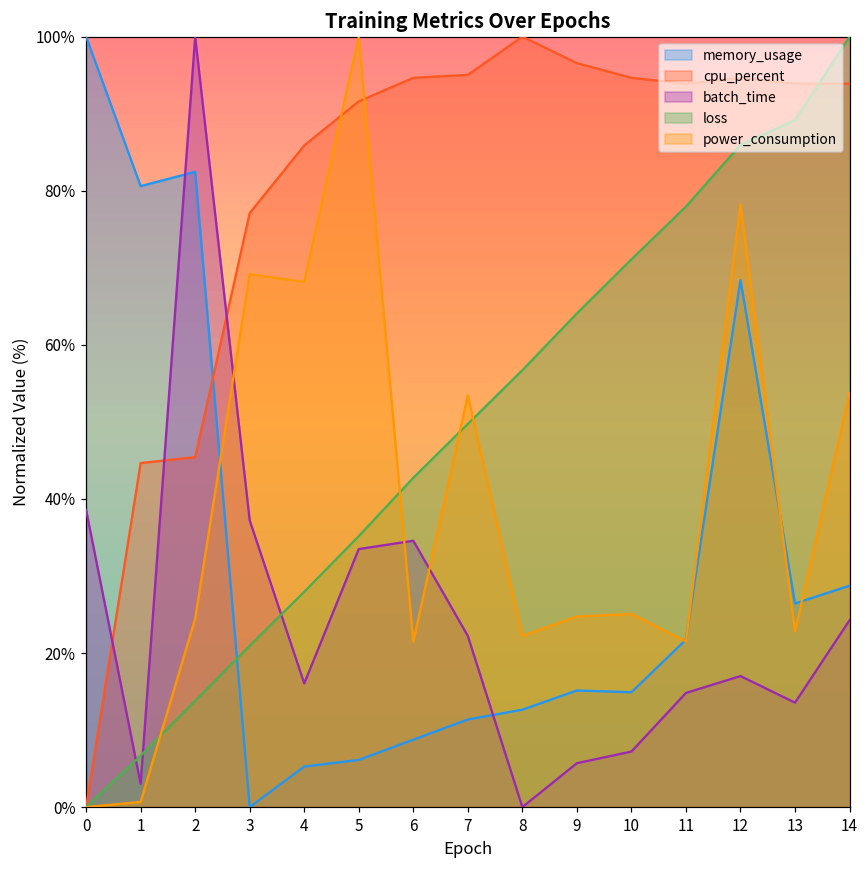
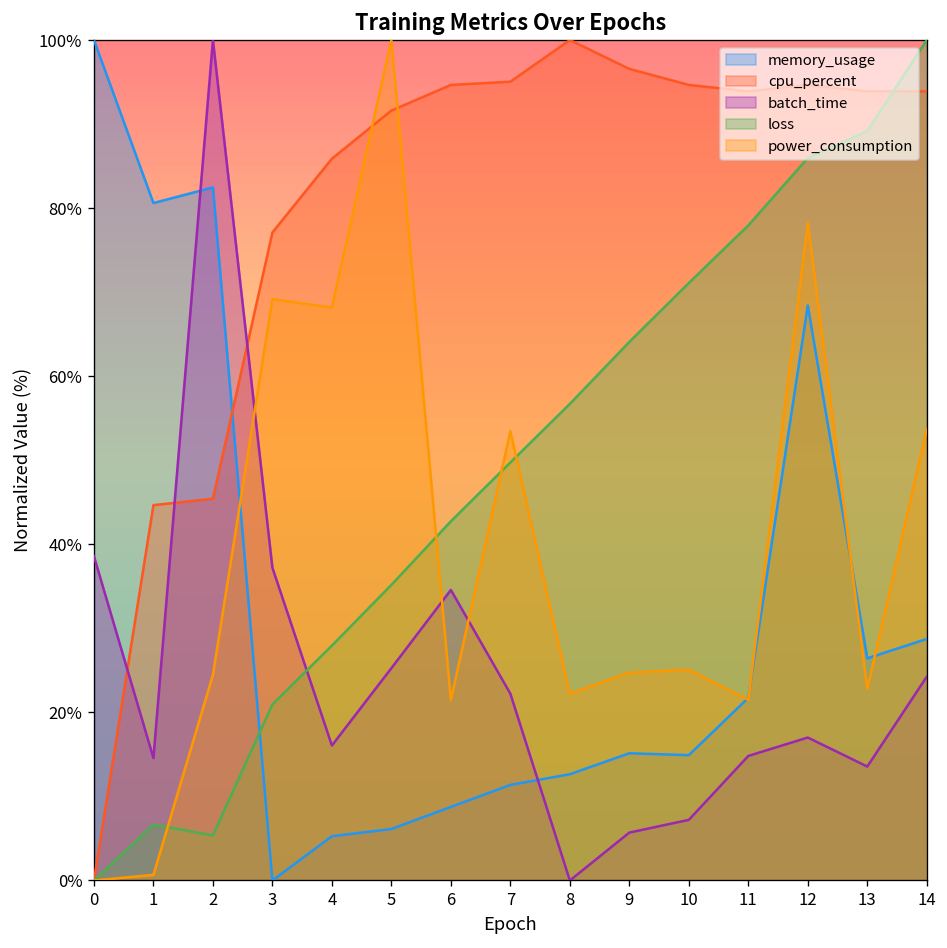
batch_time, 1: 3% -> 15%
loss, 2: 14% -> 5%
batch_time, 5: 33% -> 25%
